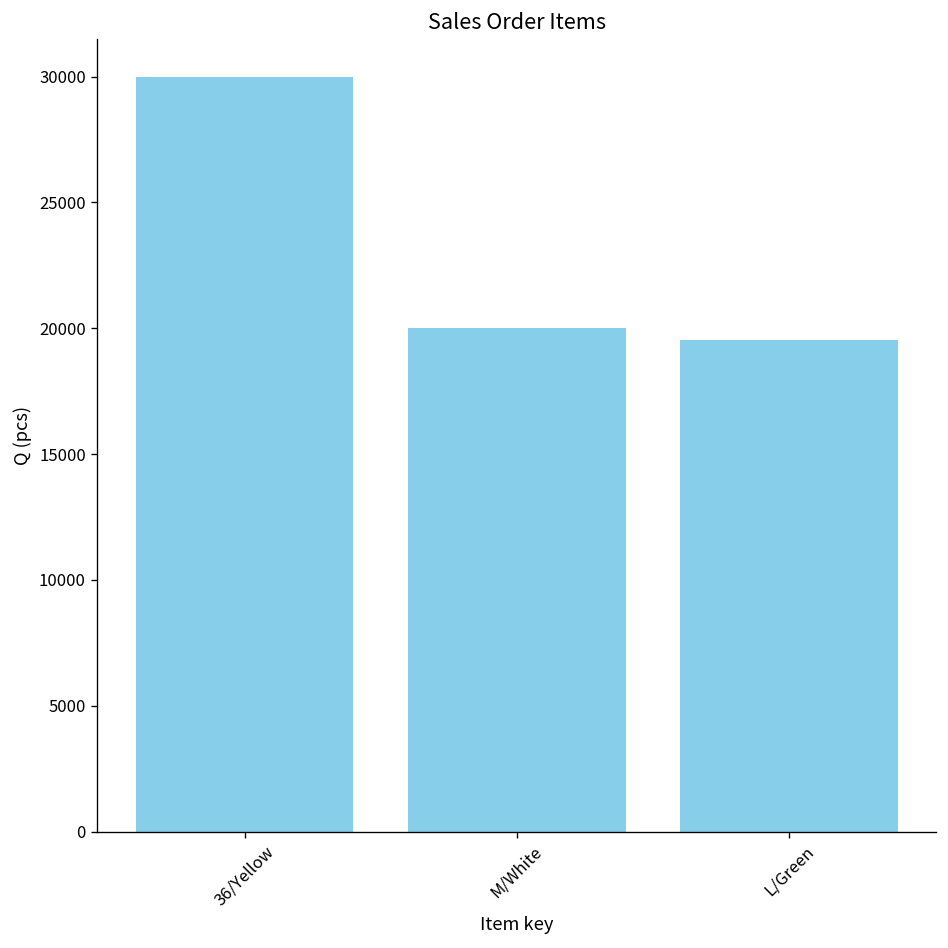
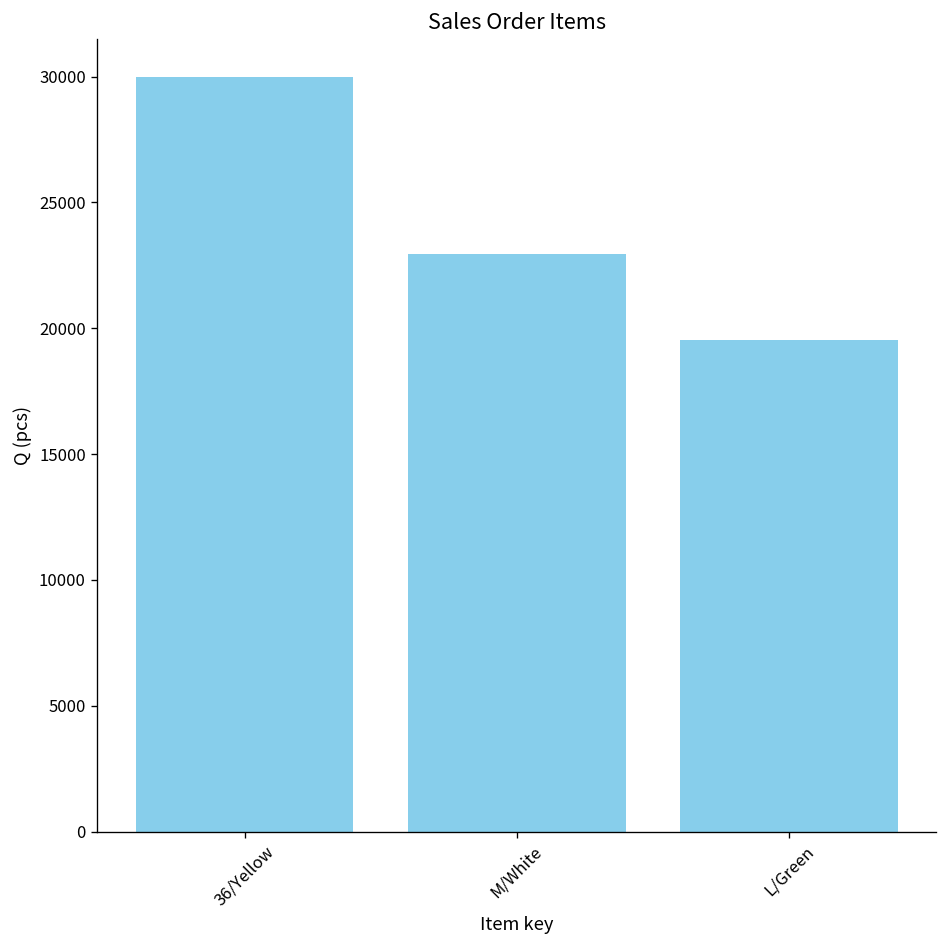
M/White: 20000 -> 22900
